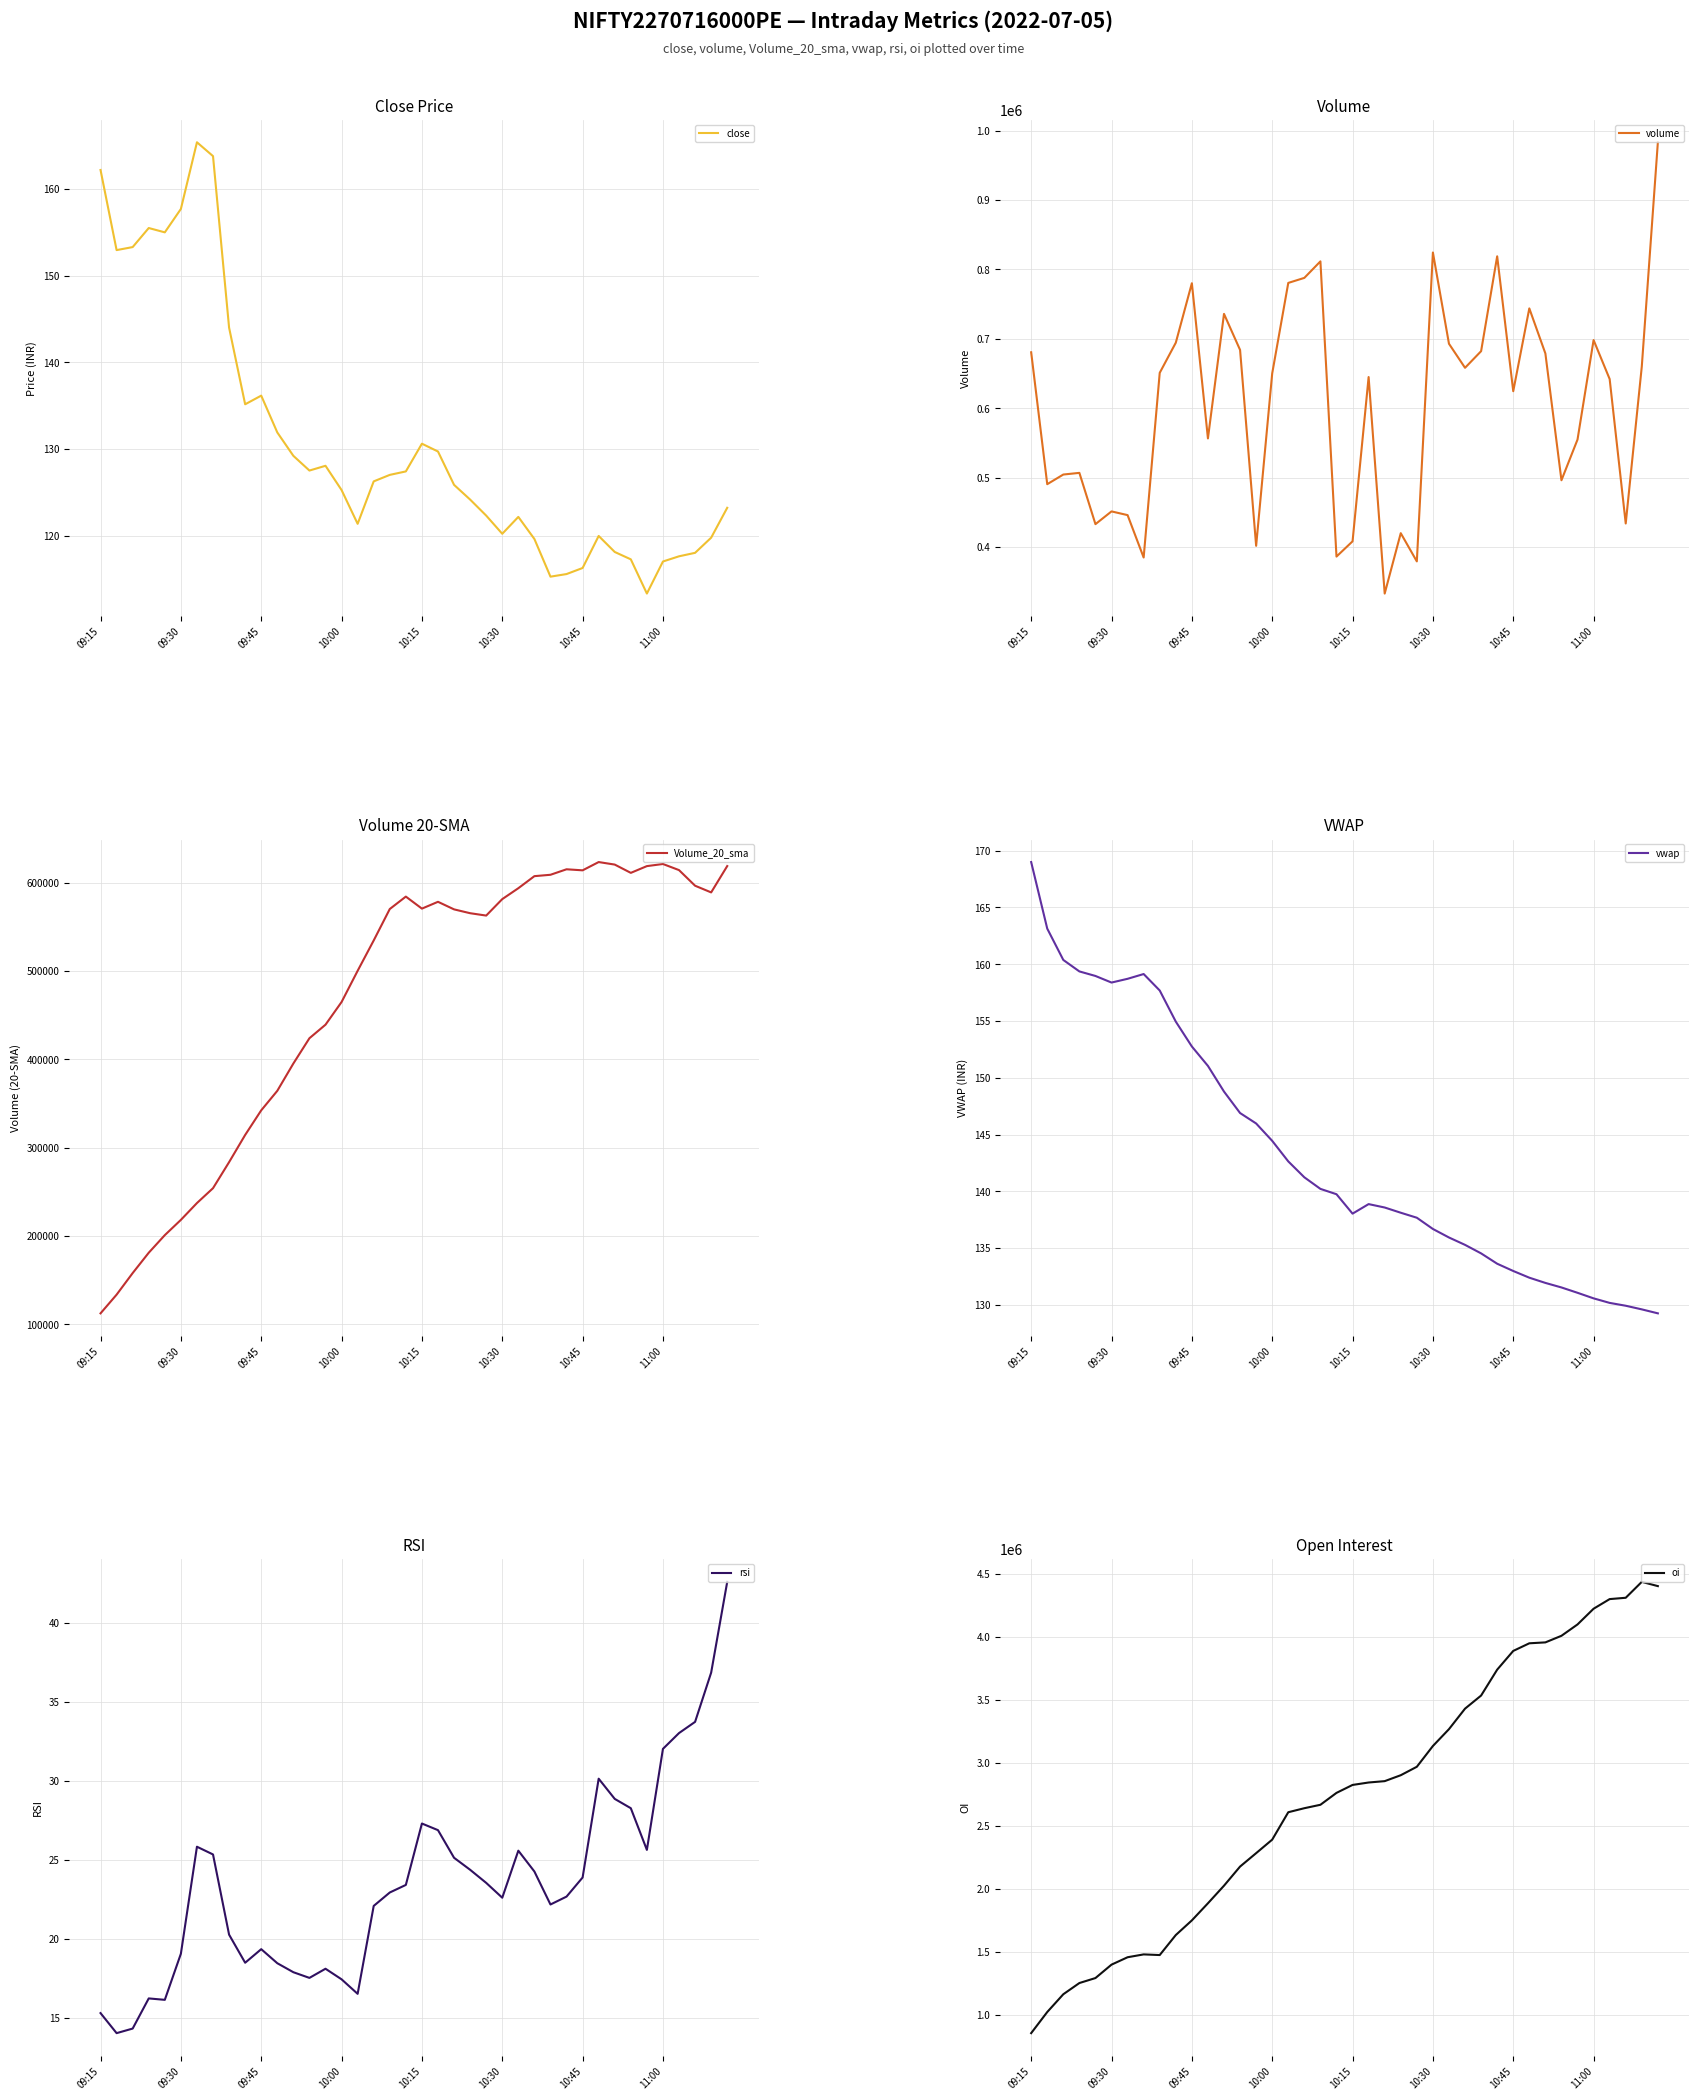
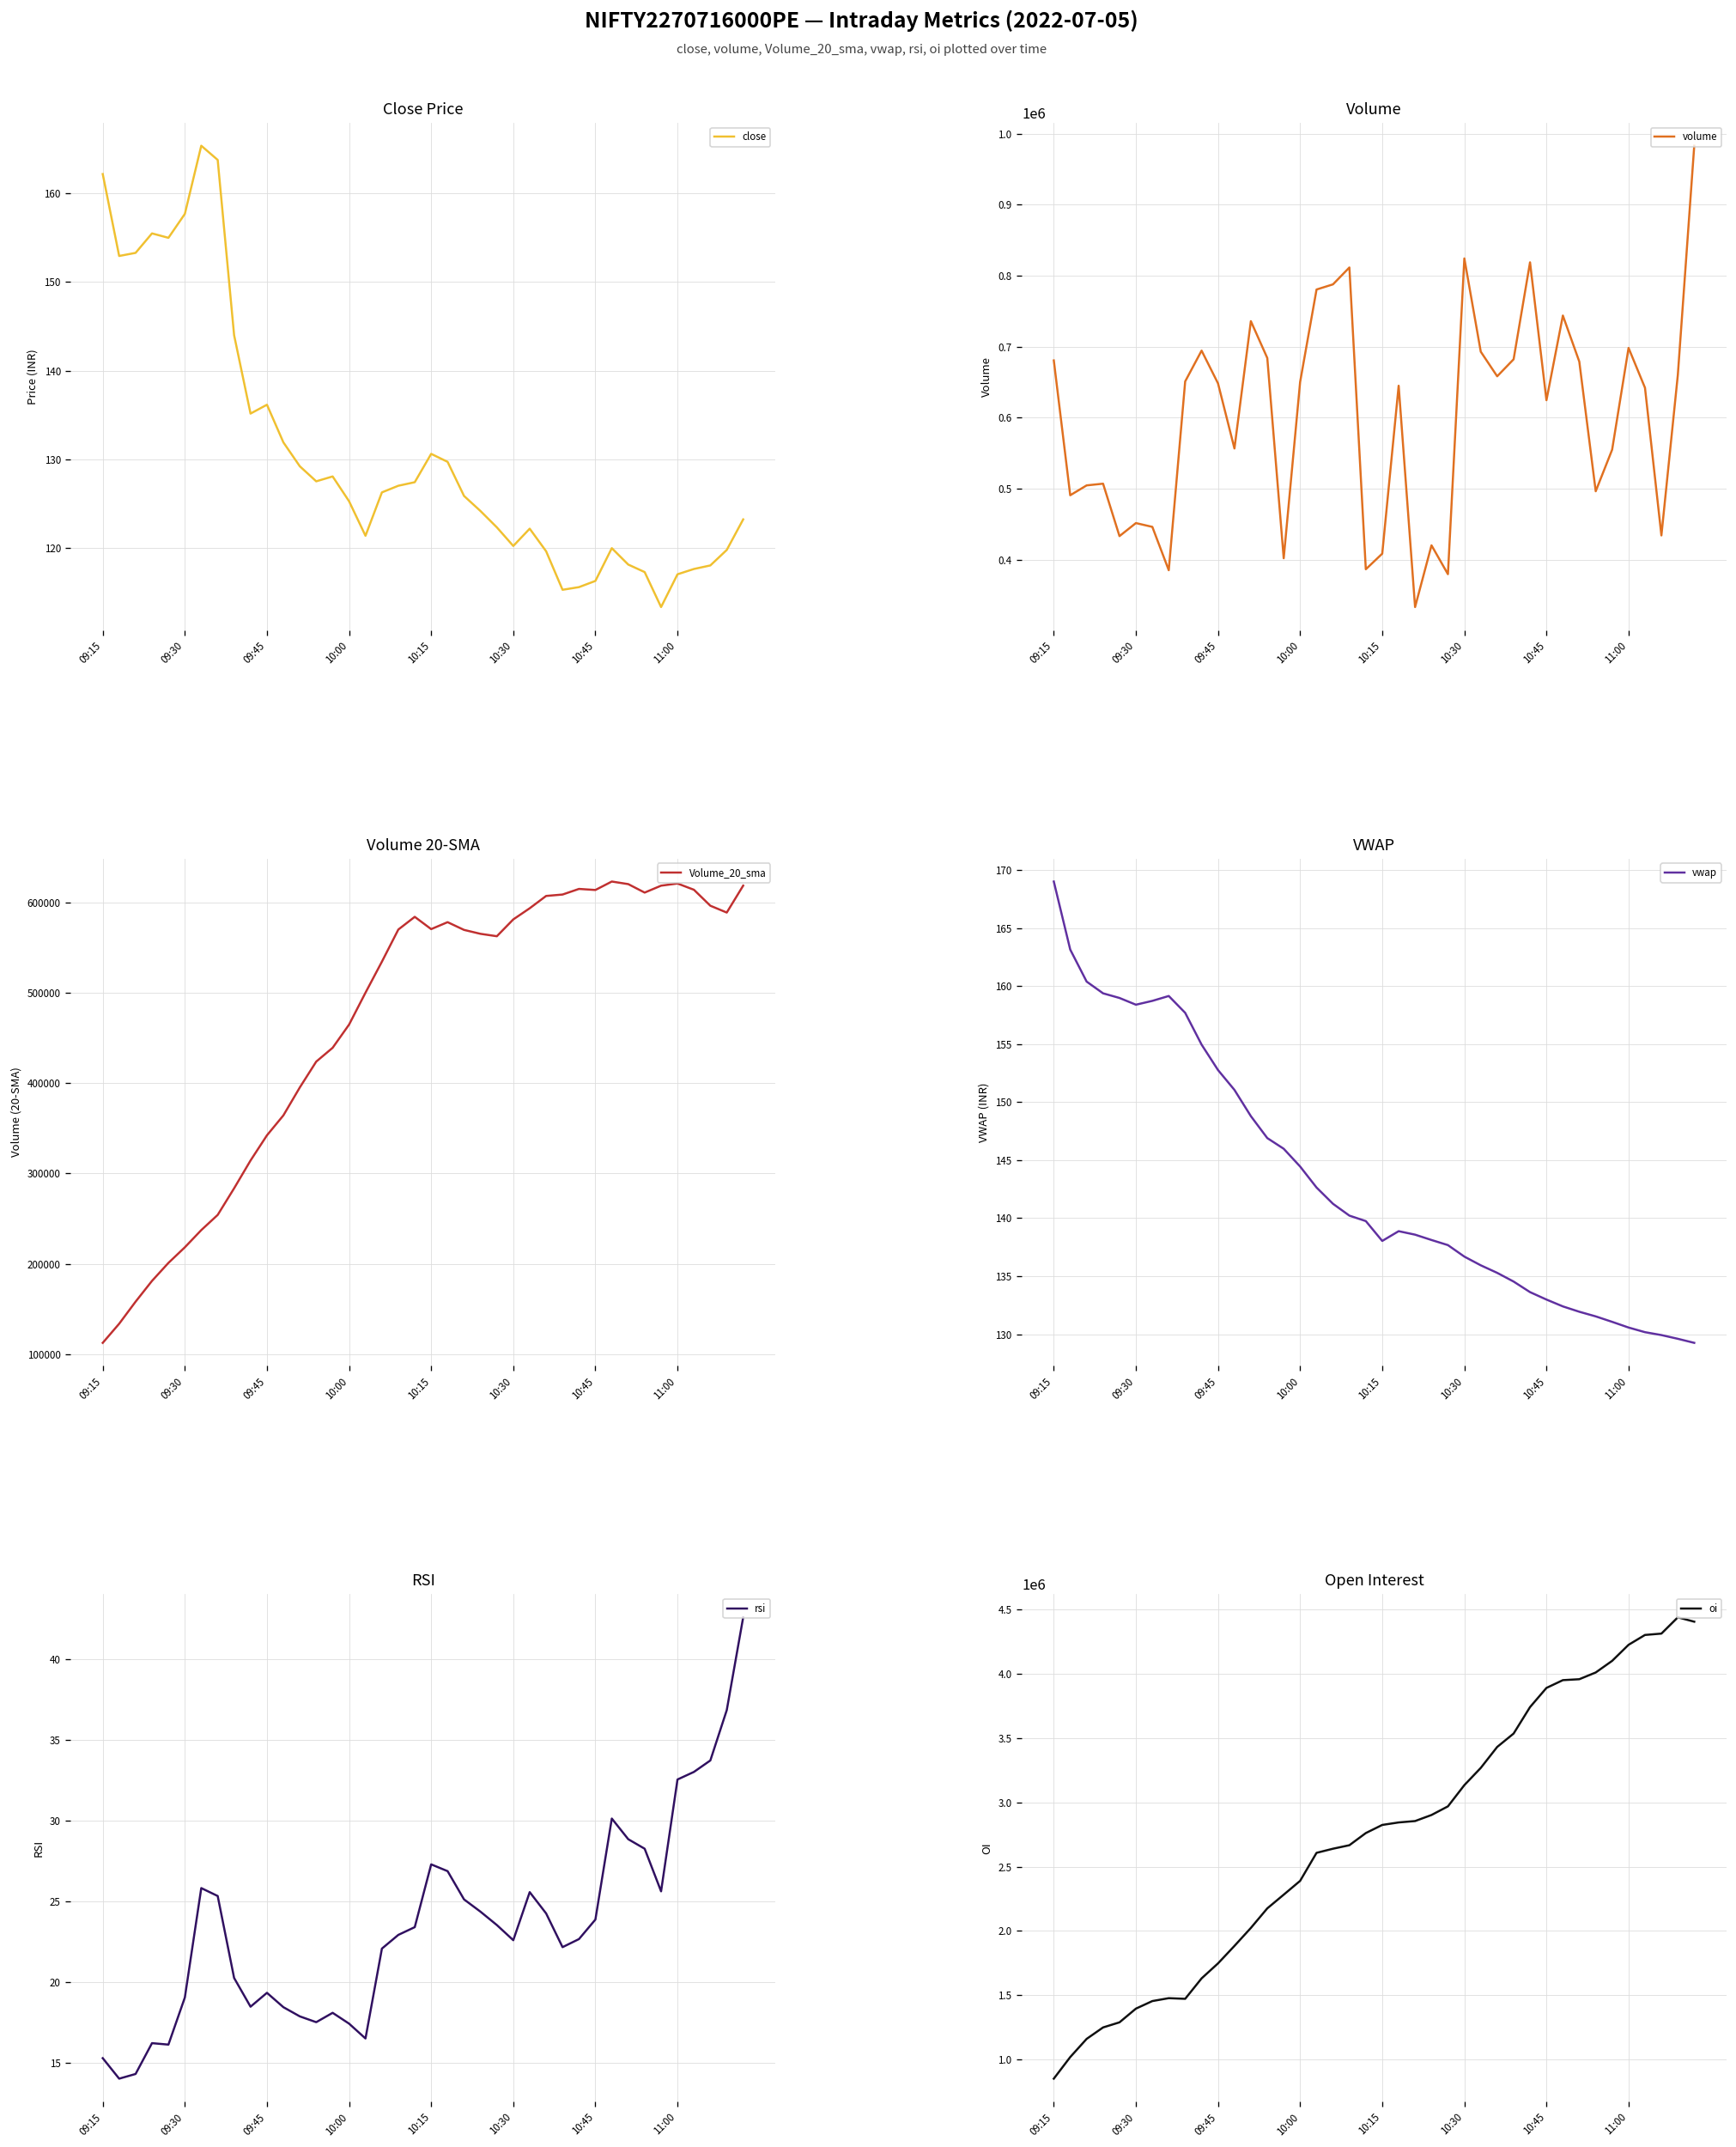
Volume, 09:45: 780000 -> 650000
RSI, 11:00: 32.0 -> 32.6
